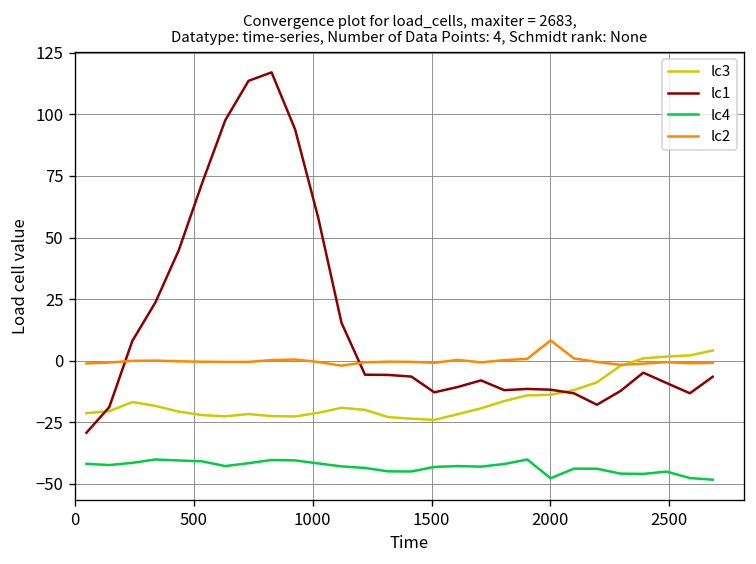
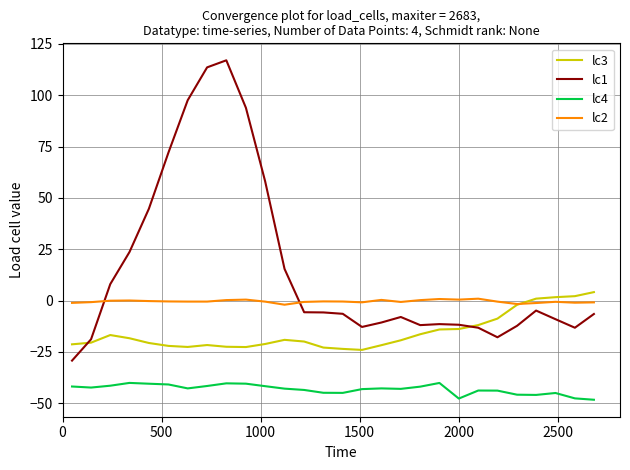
lc2, 2000: 8 -> 0
